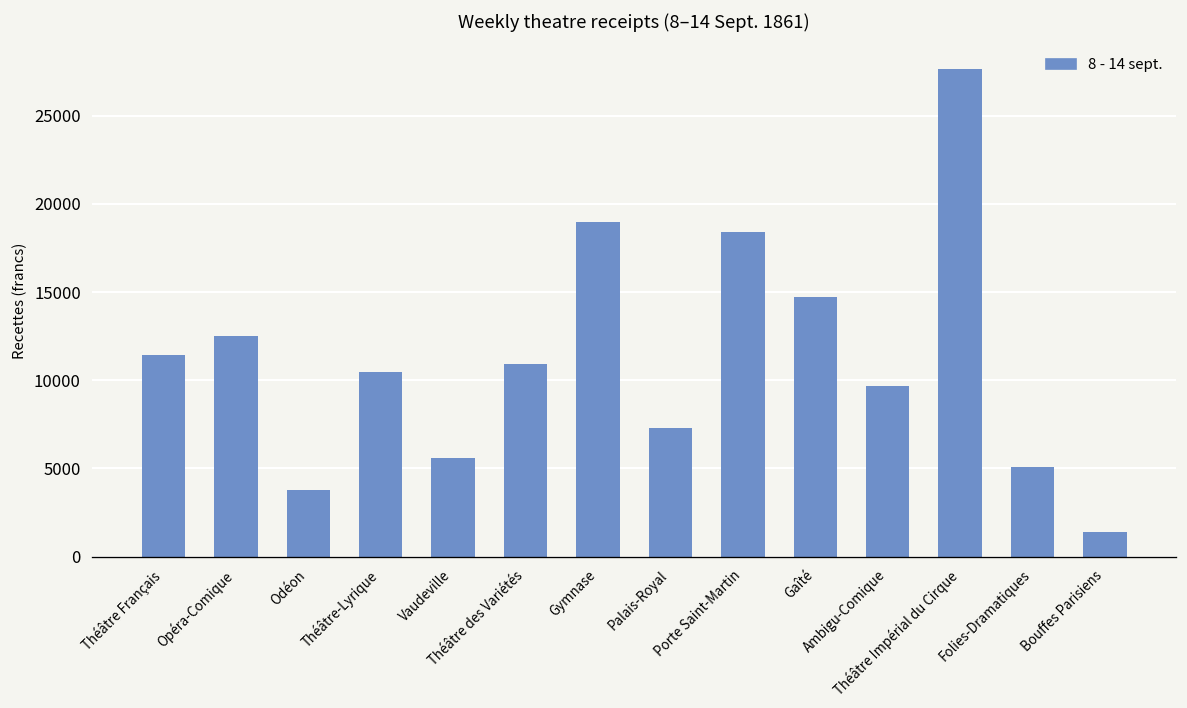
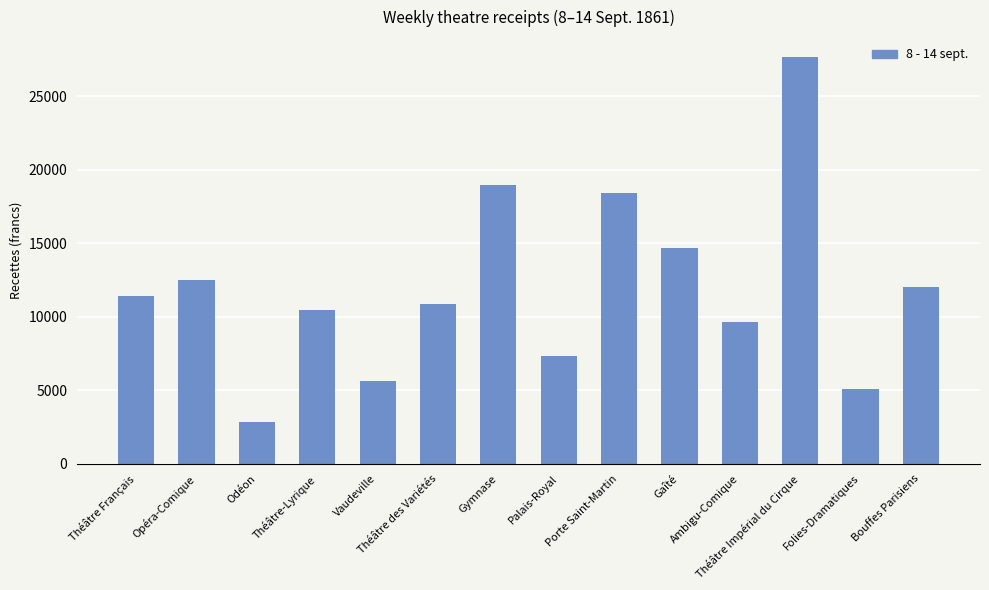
Odéon: 3800 -> 2800
Bouffes Parisiens: 1400 -> 12100
